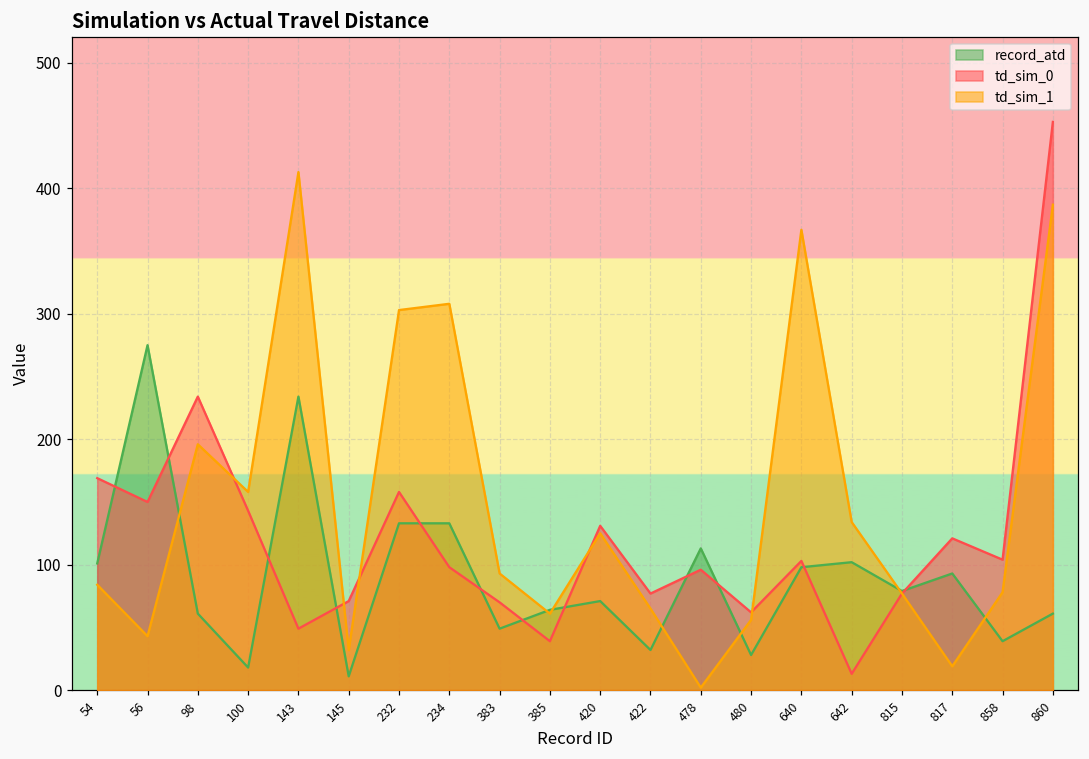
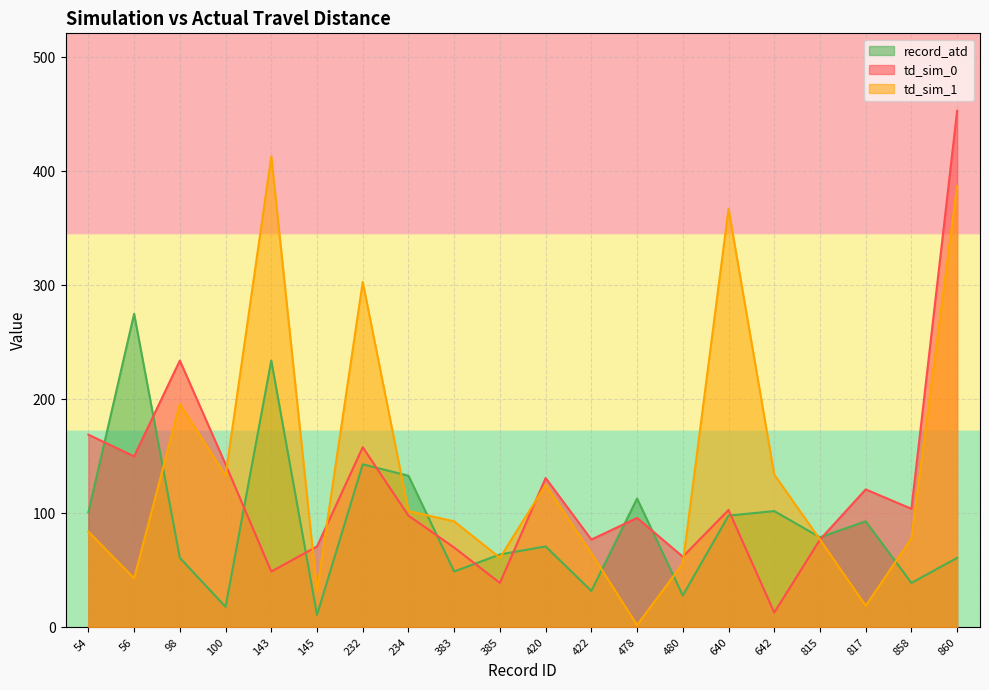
td_sim_1, 100: 158 -> 133
record_atd, 232: 133 -> 143
td_sim_1, 234: 308 -> 102
